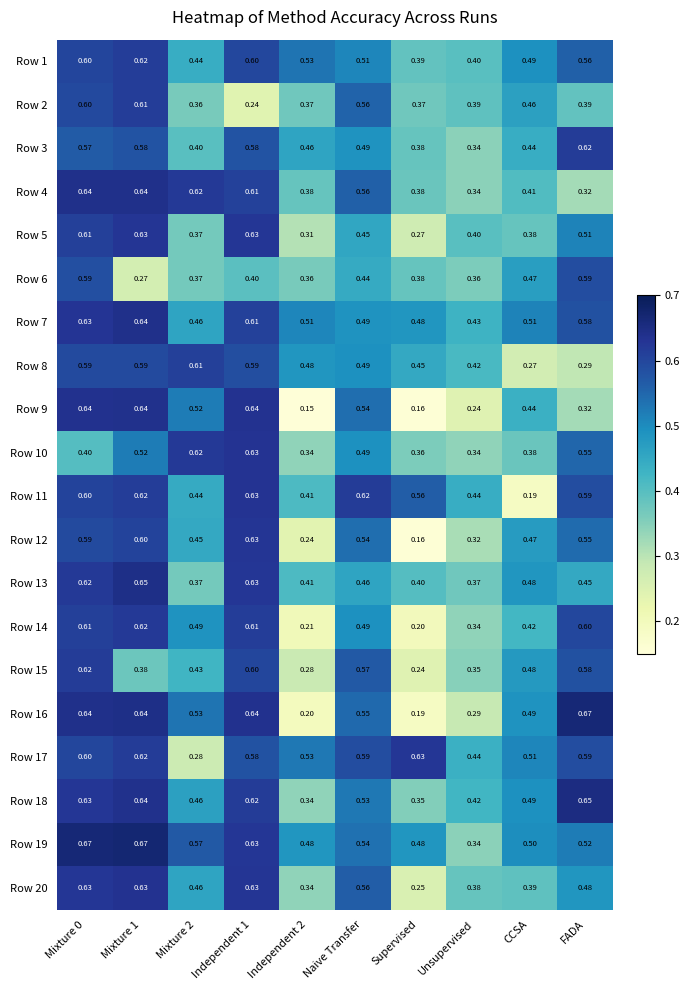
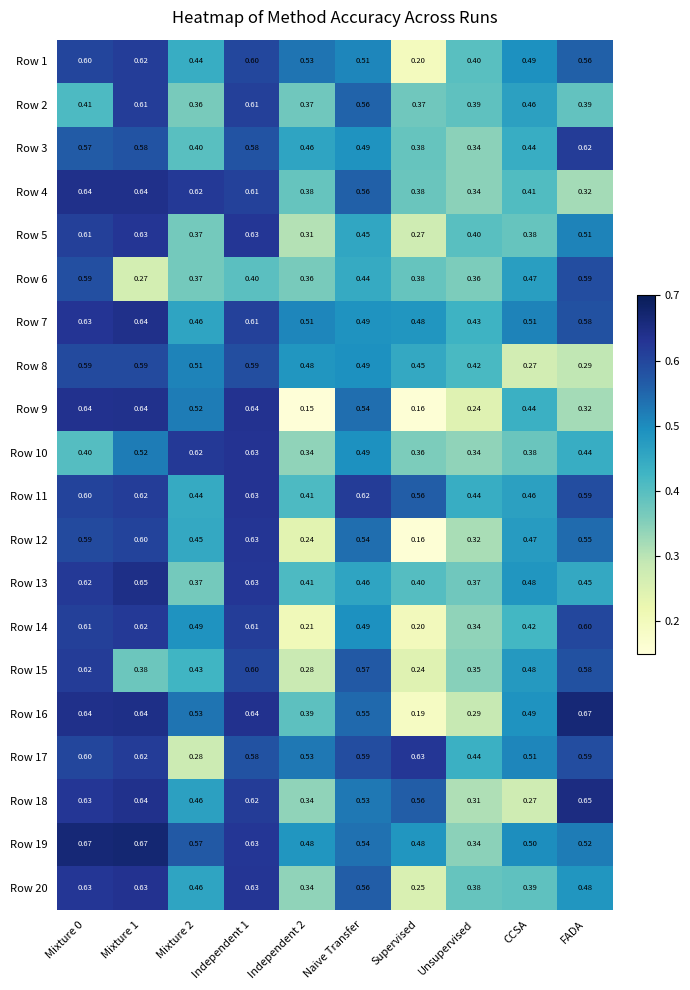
Row 1, Supervised: 0.39 -> 0.20
Row 2, Mixture 0: 0.60 -> 0.41
Row 2, Independent 1: 0.24 -> 0.61
Row 8, Mixture 2: 0.61 -> 0.51
Row 10, FADA: 0.55 -> 0.44
Row 11, CCSA: 0.19 -> 0.46
Row 16, Independent 2: 0.20 -> 0.39
Row 18, Supervised: 0.35 -> 0.56
Row 18, Unsupervised: 0.42 -> 0.31
Row 18, CCSA: 0.49 -> 0.27
